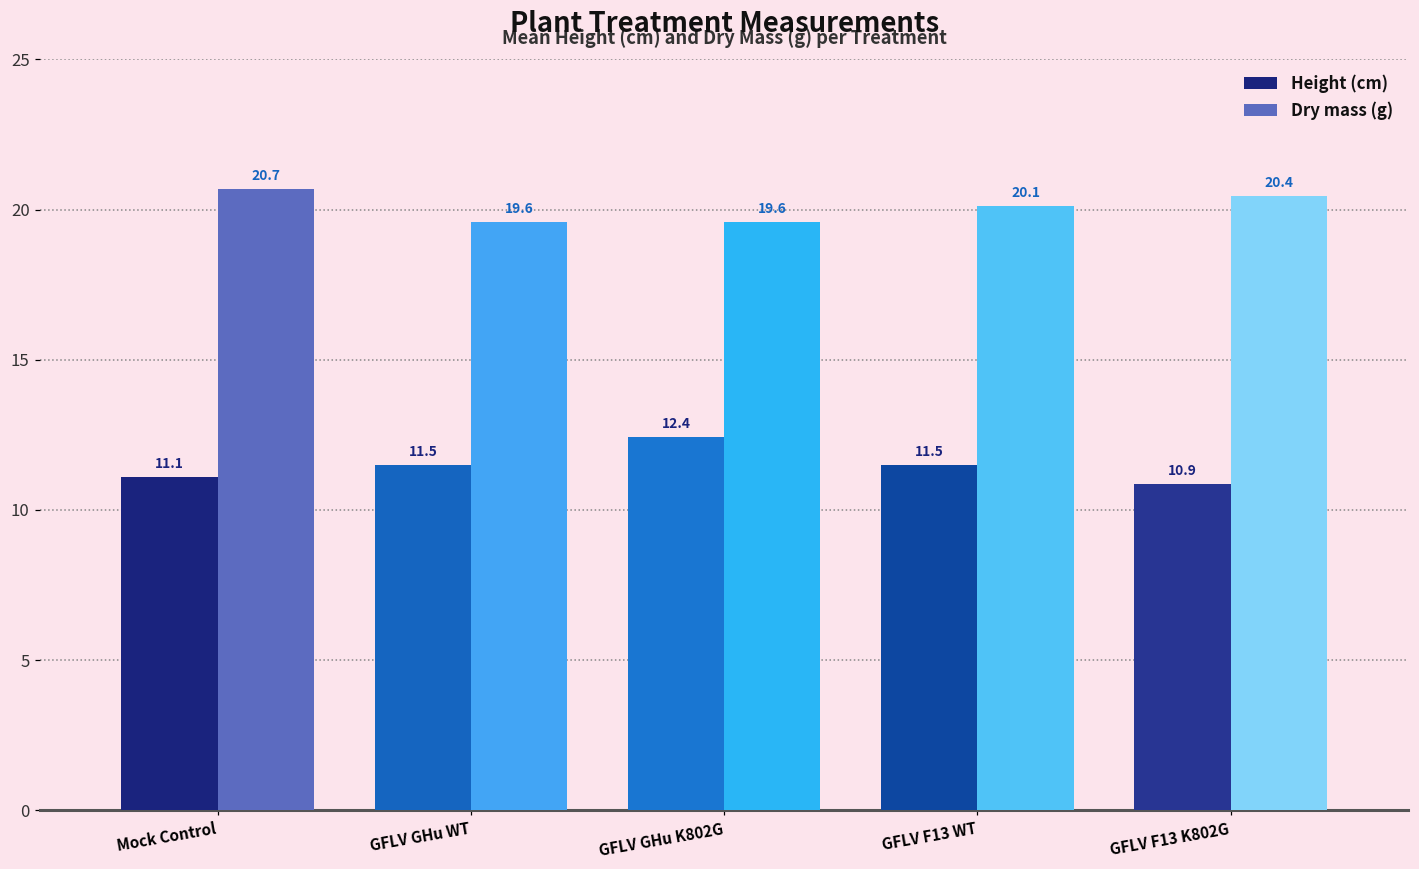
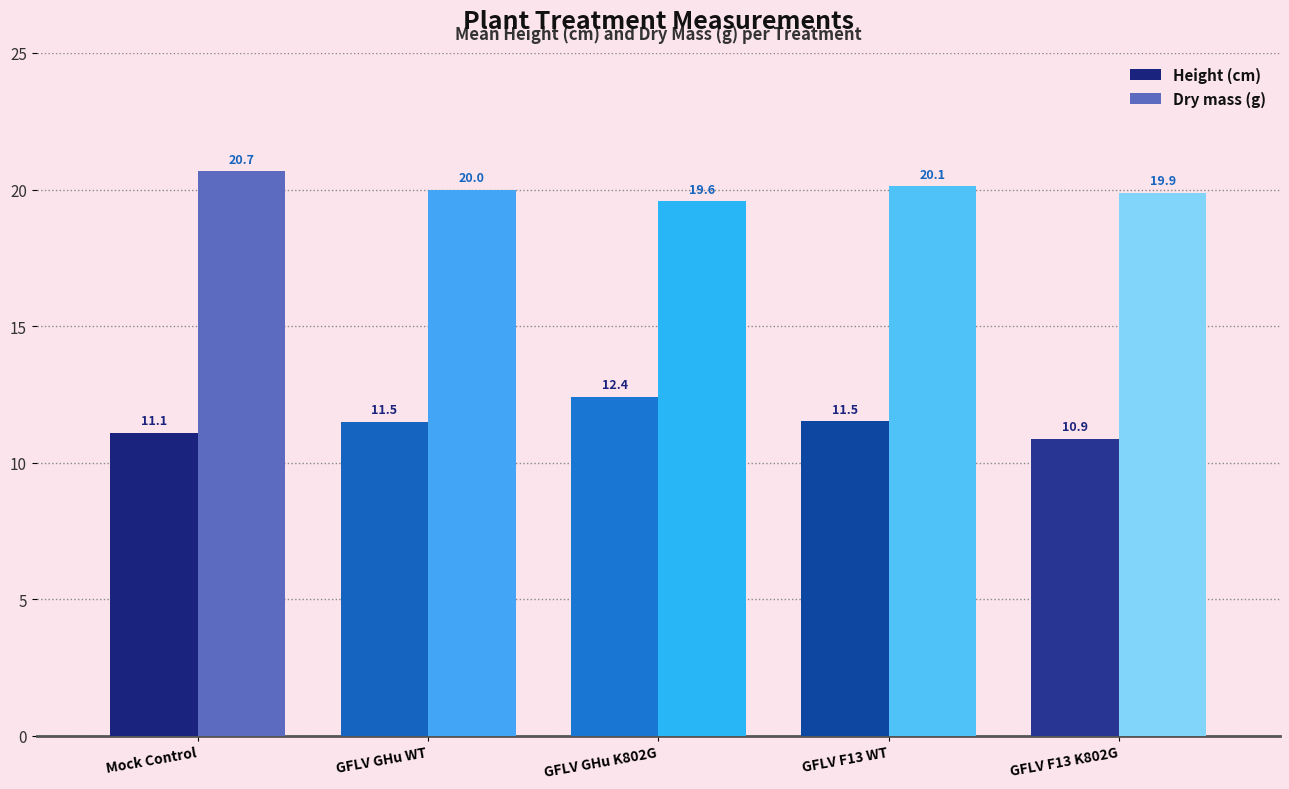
Dry mass (g), GFLV GHu WT: 19.6 -> 20.0
Dry mass (g), GFLV F13 K802G: 20.4 -> 19.9
